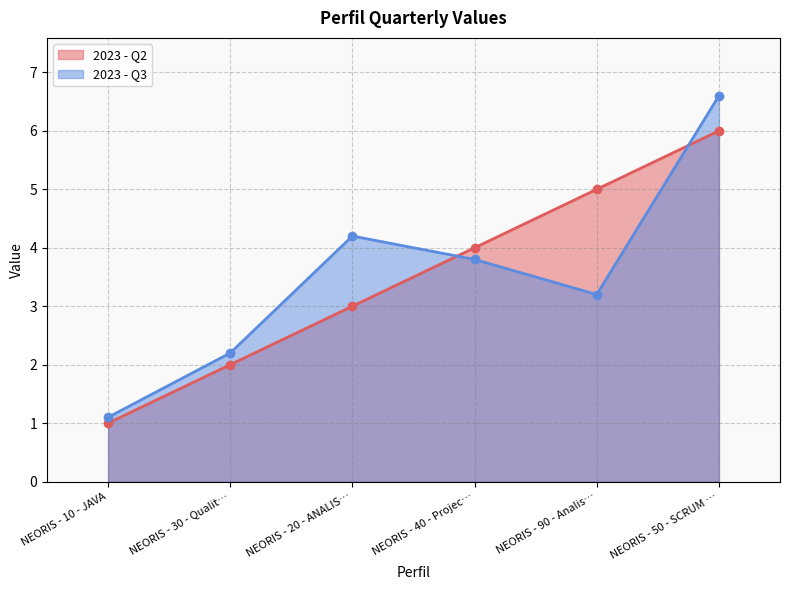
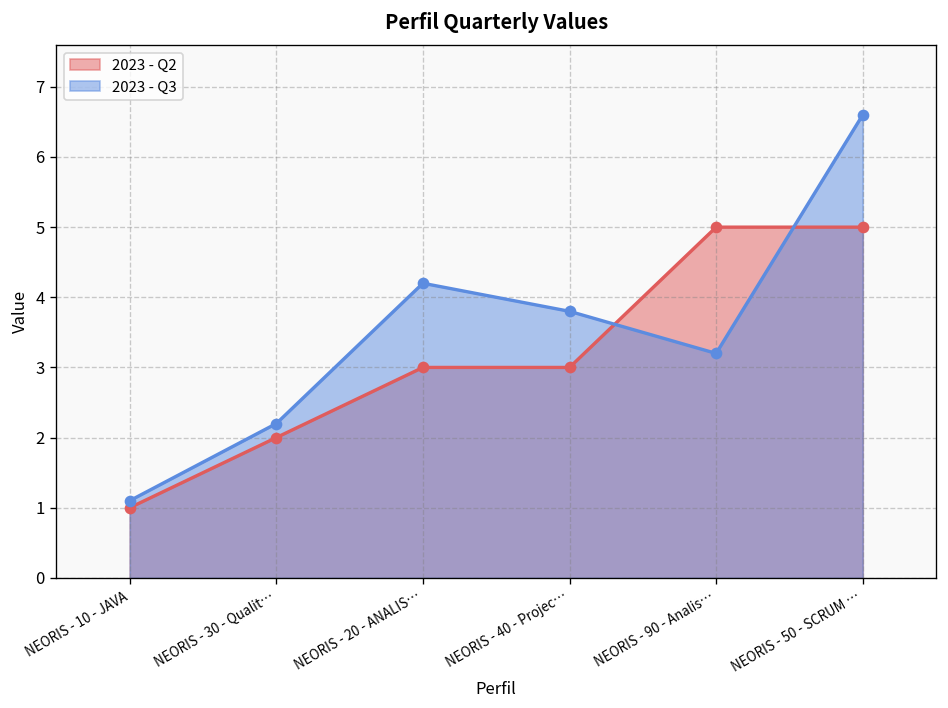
2023 - Q2, NEORIS - 40 - Projec…: 4 -> 3
2023 - Q2, NEORIS - 50 - SCRUM …: 6 -> 5
